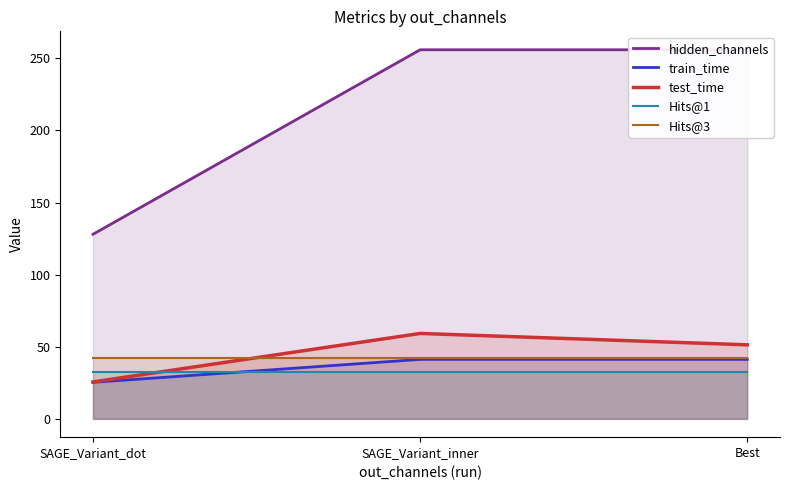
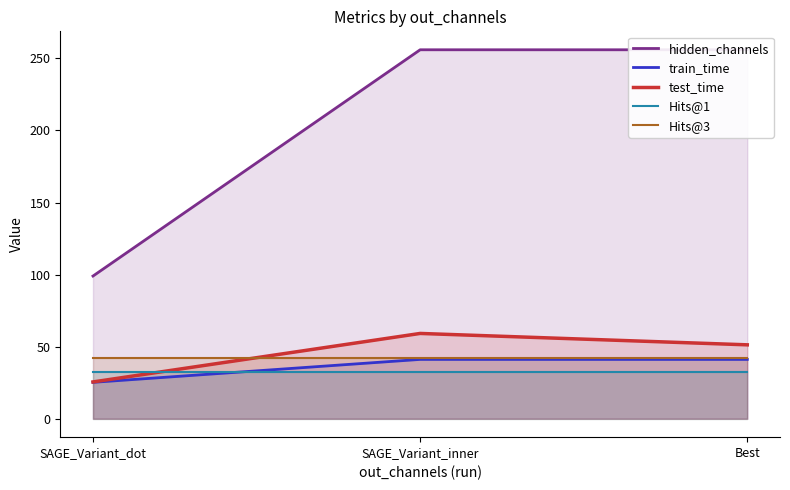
hidden_channels, SAGE_Variant_dot: 128 -> 99
